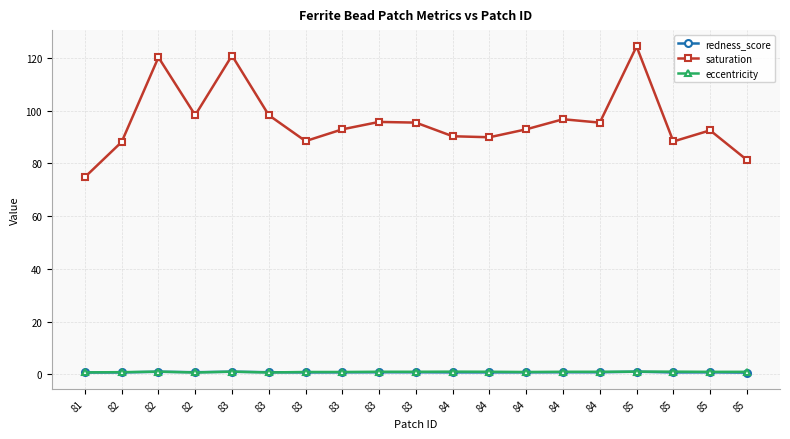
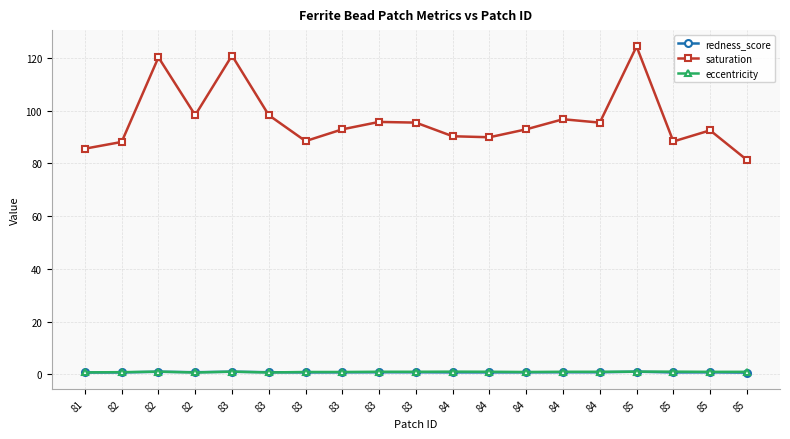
saturation, 81: 75 -> 86
